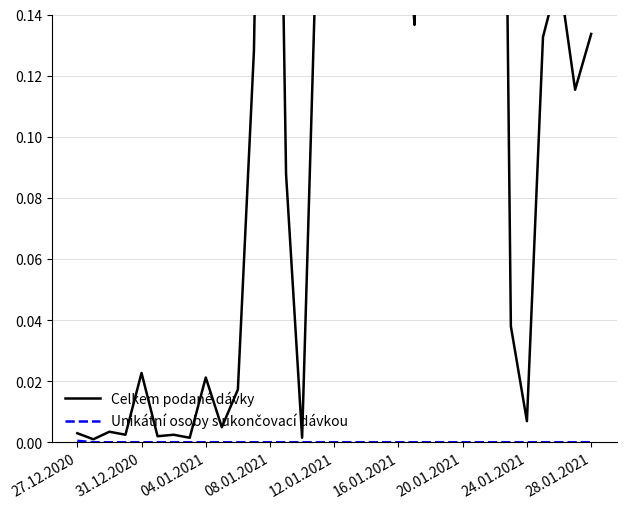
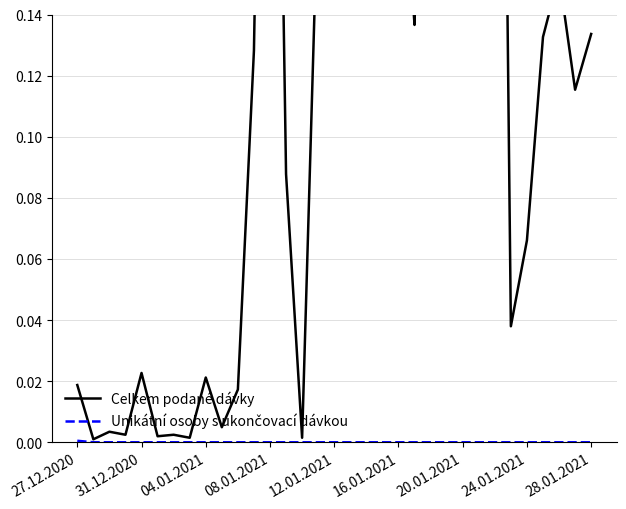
Celkem podané dávky, 27.12.2020: 0.003 -> 0.019
Celkem podané dávky, 24.01.2021: 0.007 -> 0.066
